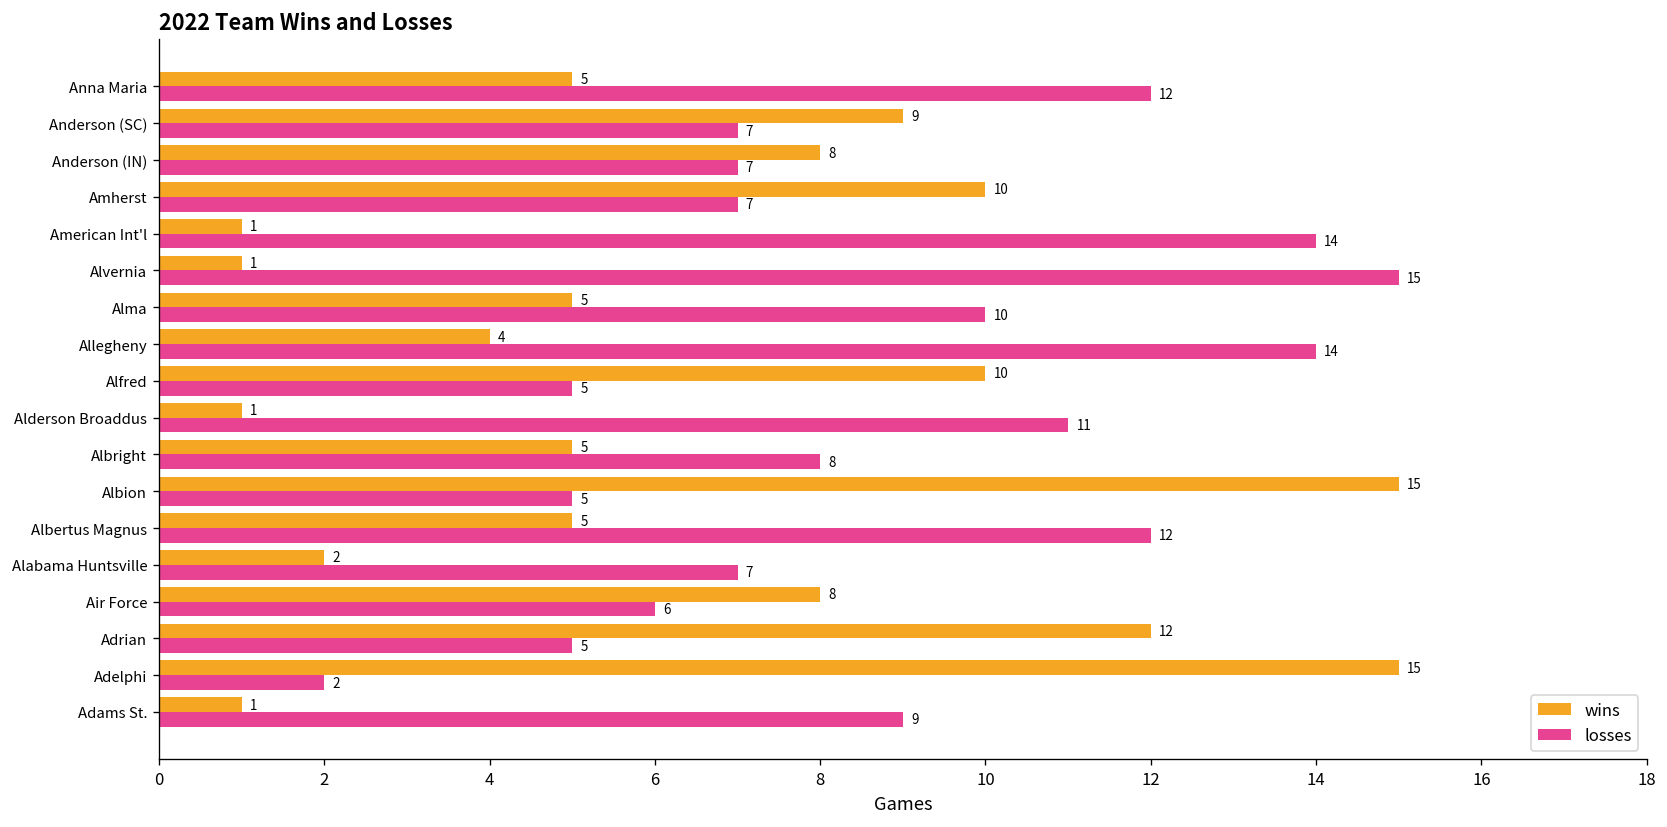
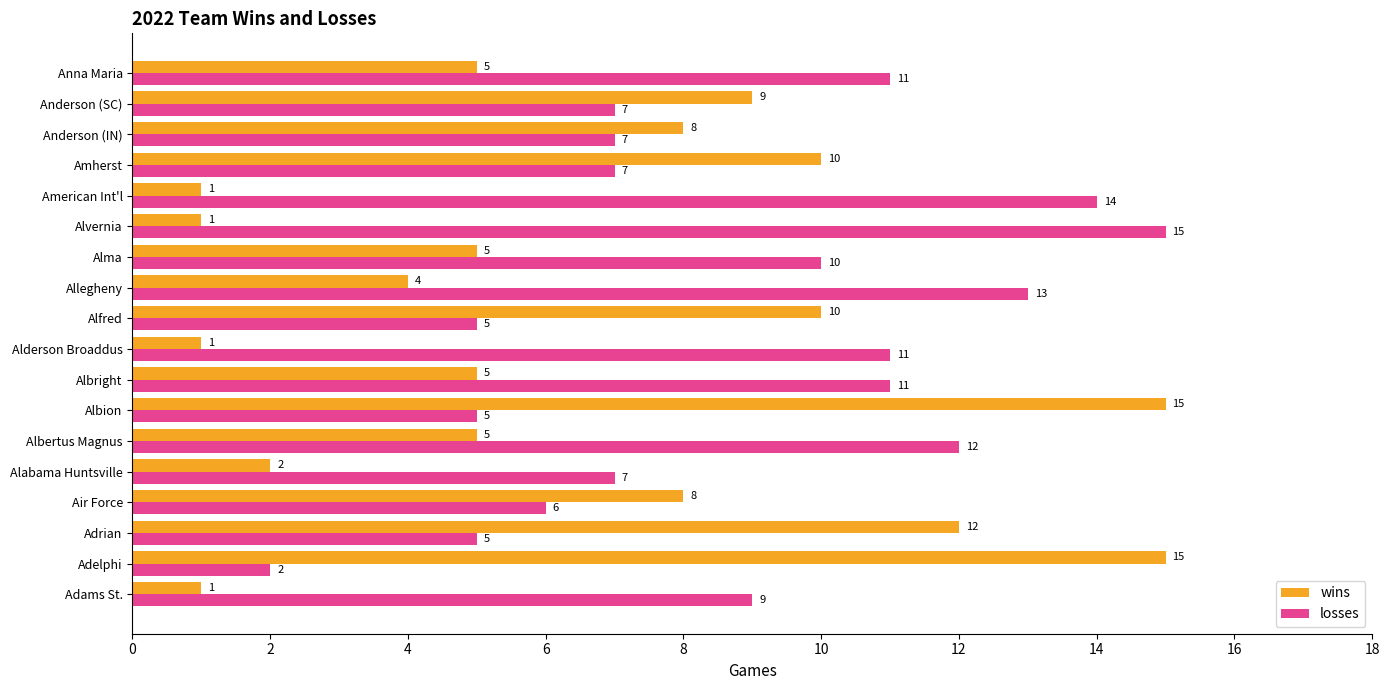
losses, Anna Maria: 12 -> 11
losses, Allegheny: 14 -> 13
losses, Albright: 8 -> 11
